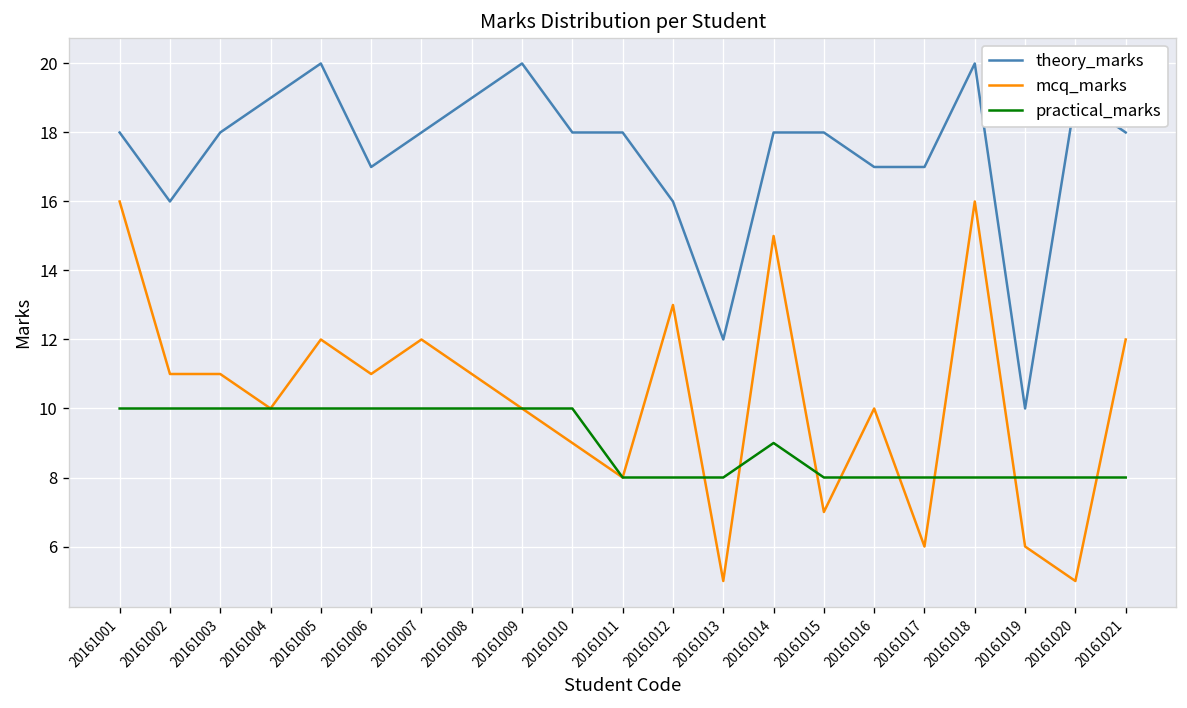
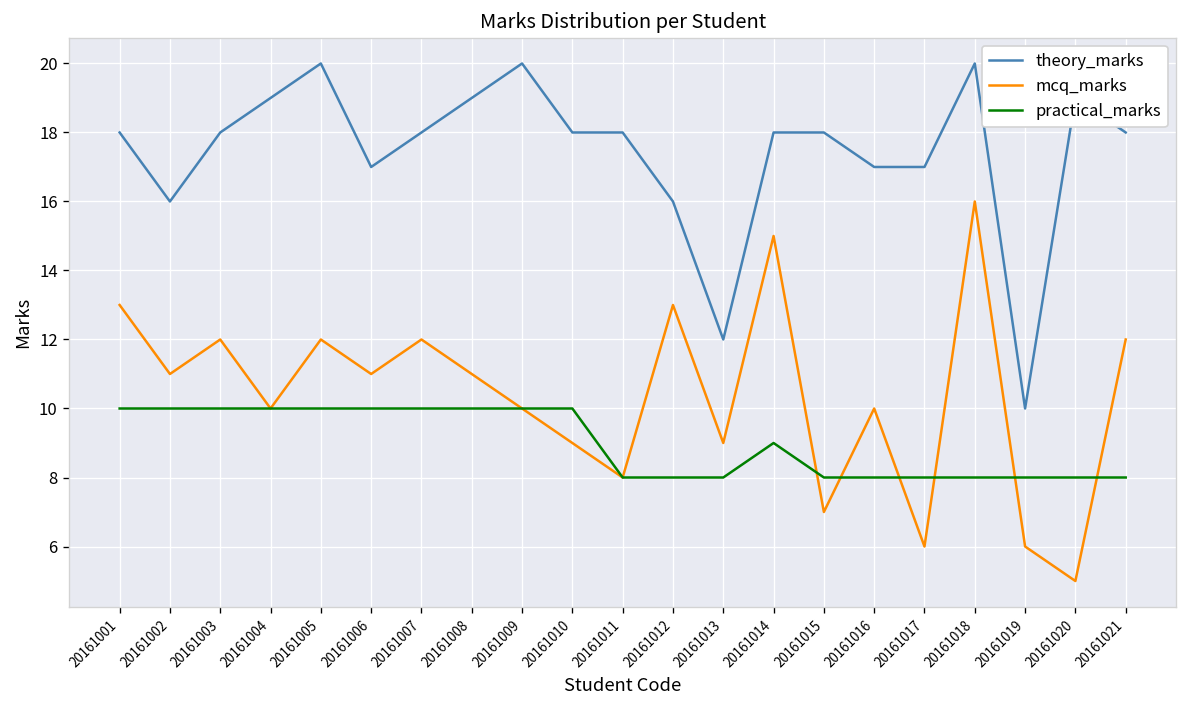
mcq_marks, 20161001: 16 -> 13
mcq_marks, 20161003: 11 -> 12
mcq_marks, 20161013: 5 -> 9
